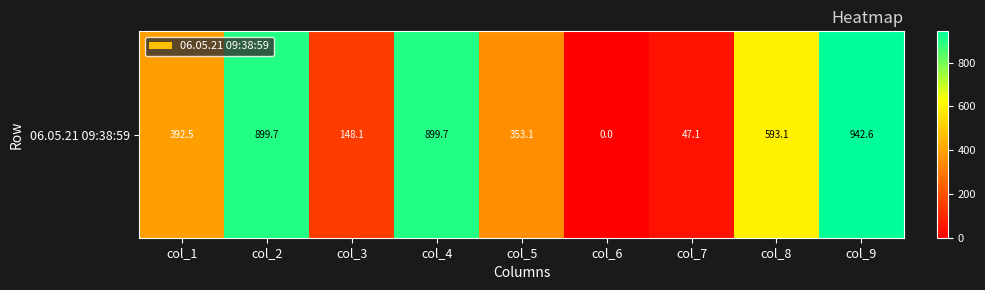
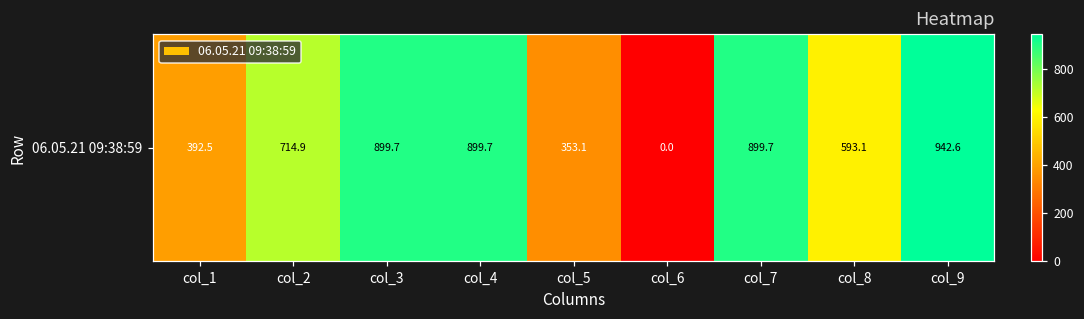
06.05.21 09:38:59, col_2: 899.7 -> 714.9
06.05.21 09:38:59, col_3: 148.1 -> 899.7
06.05.21 09:38:59, col_7: 47.1 -> 899.7
